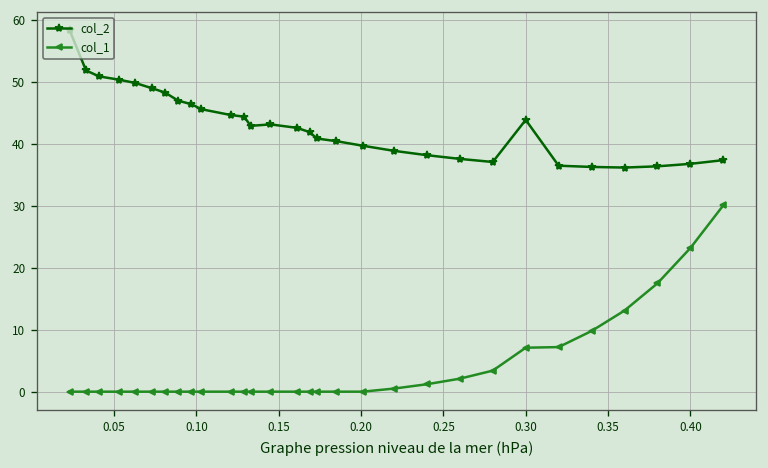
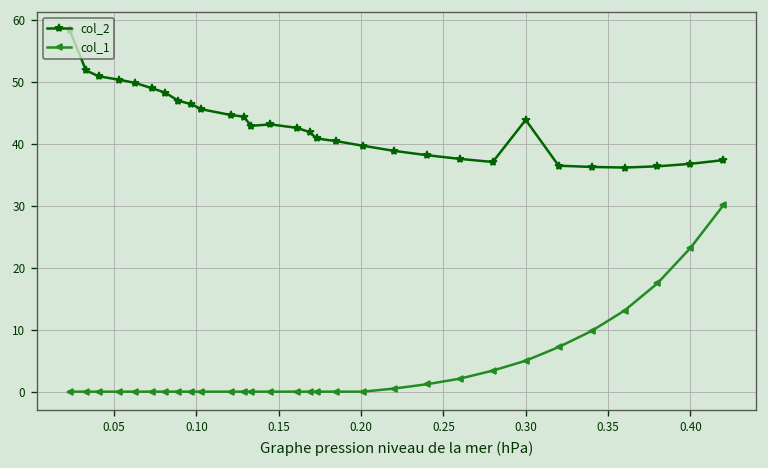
col_1, 0.30: 7 -> 5
